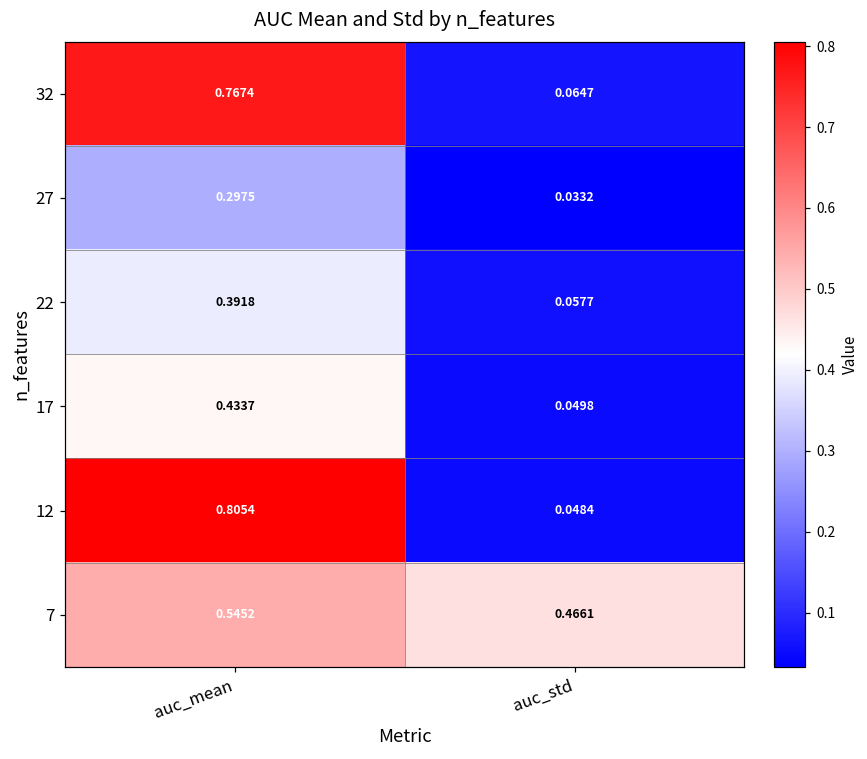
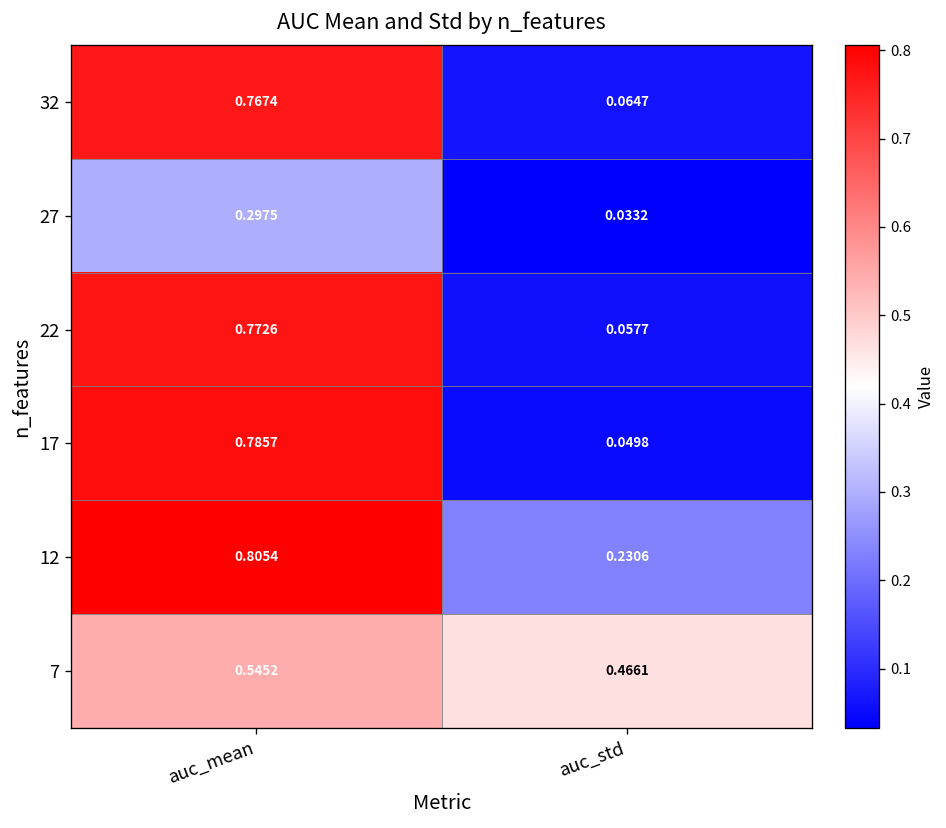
22, auc_mean: 0.3918 -> 0.7726
17, auc_mean: 0.4337 -> 0.7857
12, auc_std: 0.0484 -> 0.2306
